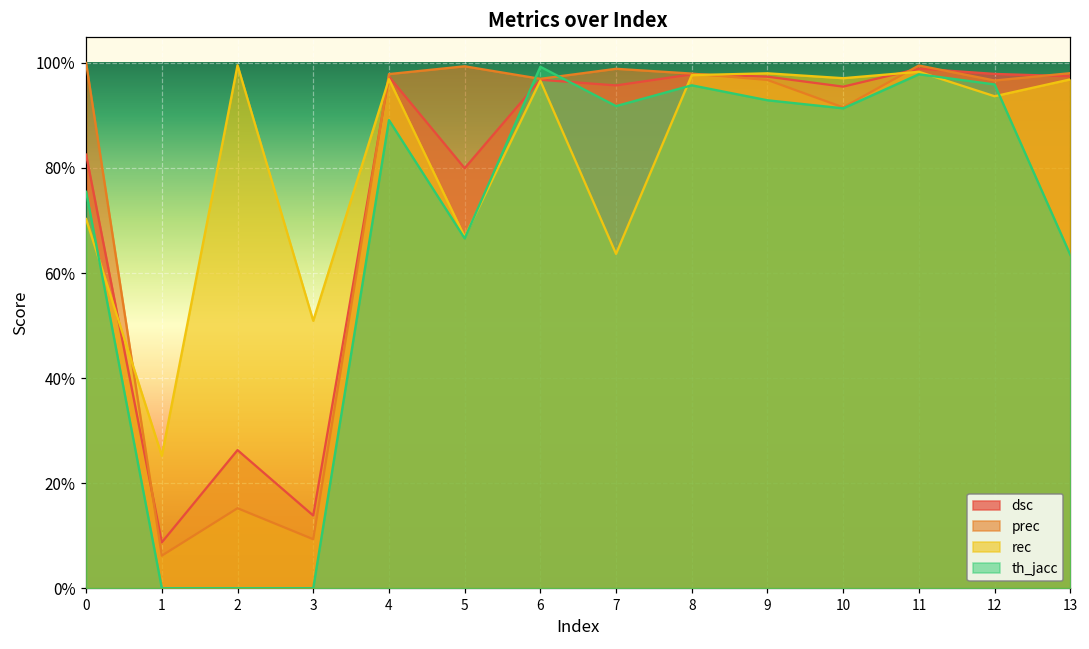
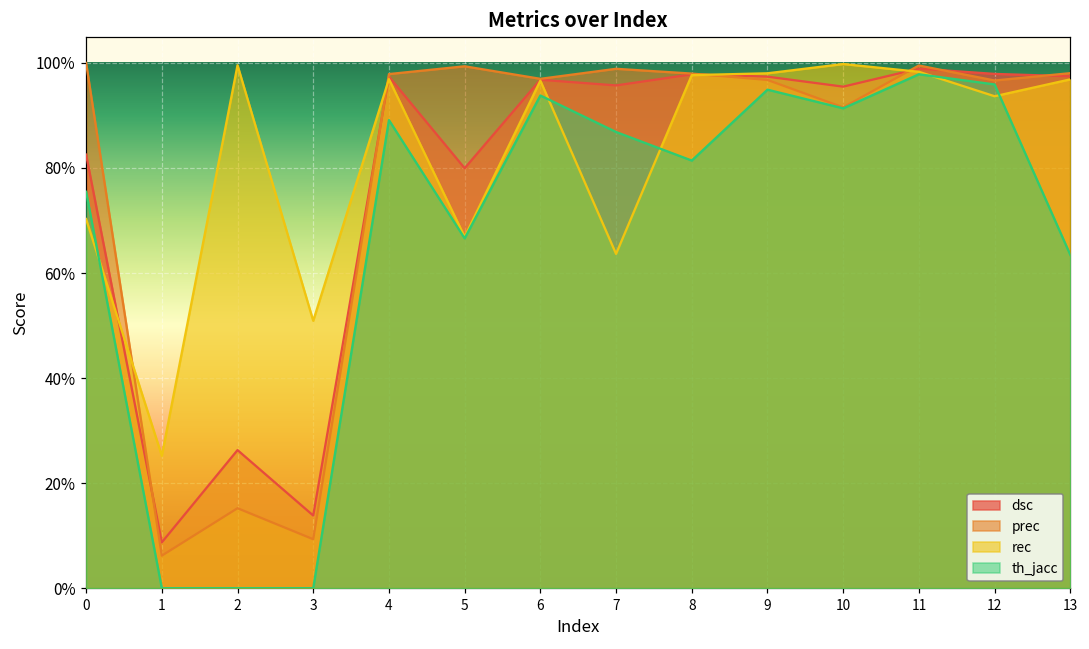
th_jacc, 6: 99% -> 94%
th_jacc, 7: 92% -> 87%
th_jacc, 8: 96% -> 81%
th_jacc, 9: 93% -> 95%
rec, 10: 97% -> 100%
